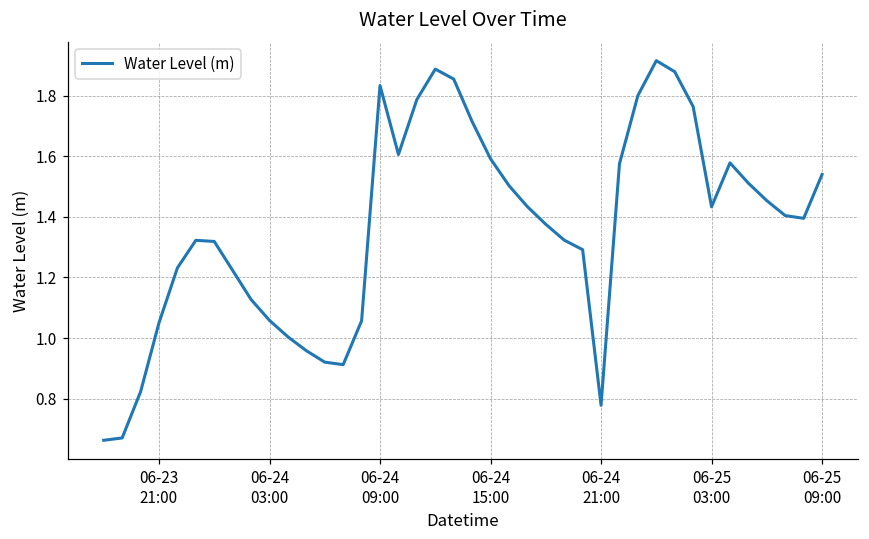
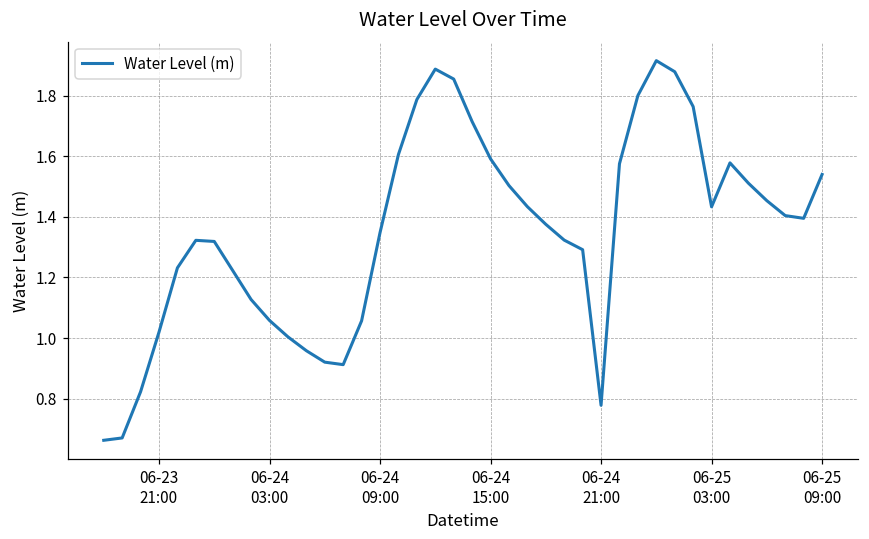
06-23 21:00: 1.05 -> 1.02
06-24 09:00: 1.83 -> 1.35
